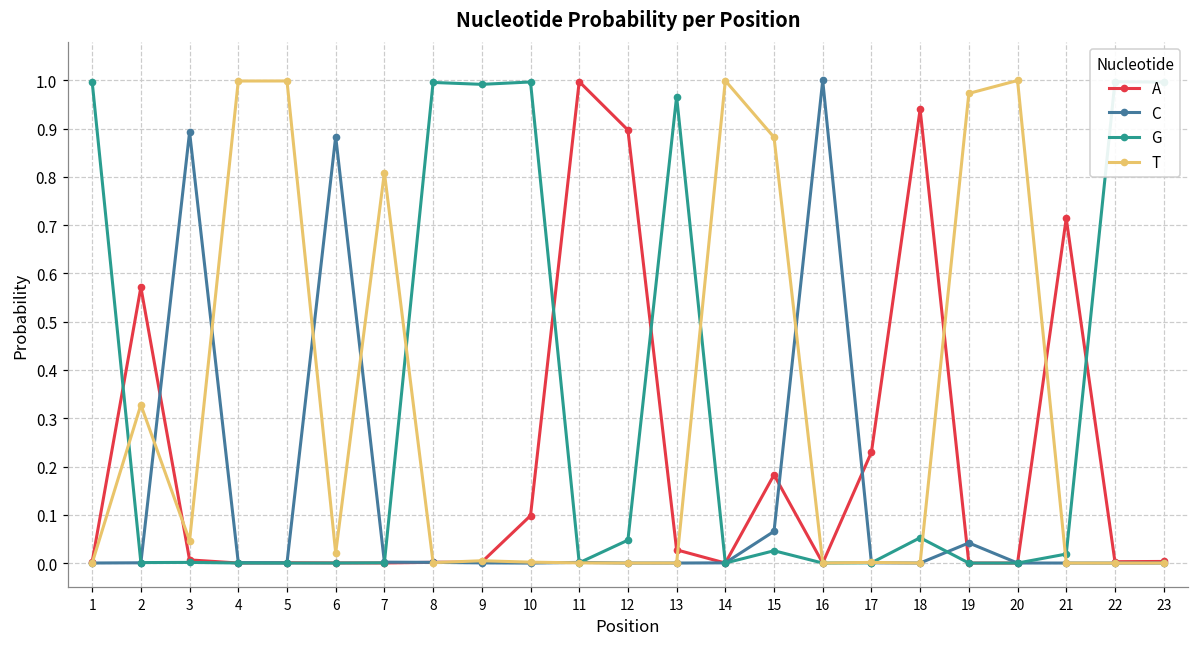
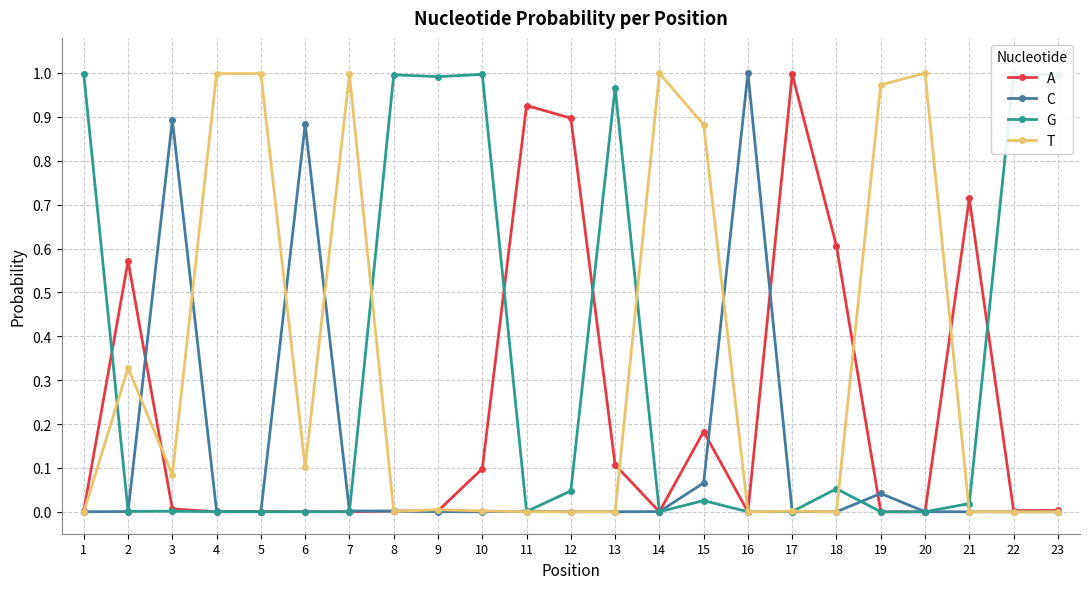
T, 3: 0.05 -> 0.08
T, 6: 0.02 -> 0.10
T, 7: 0.81 -> 1.00
A, 11: 1.00 -> 0.93
A, 13: 0.03 -> 0.11
A, 17: 0.23 -> 1.00
A, 18: 0.94 -> 0.61
